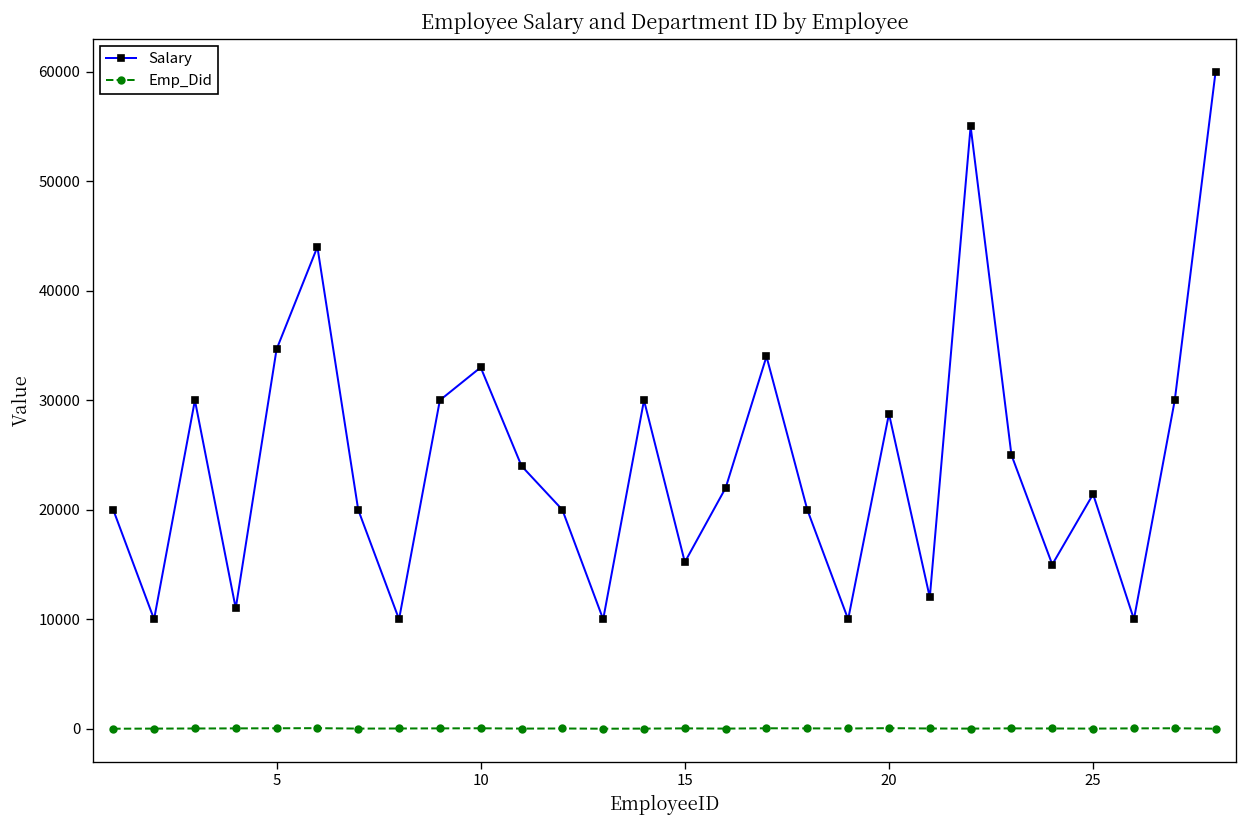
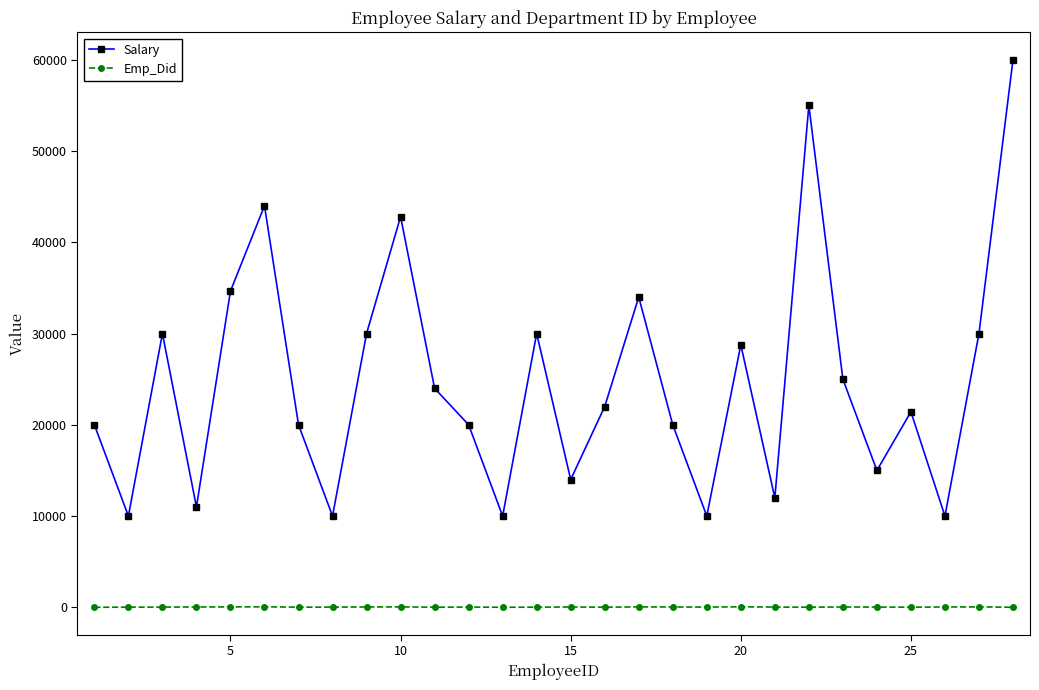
Salary, 10: 33000 -> 43000
Salary, 15: 15000 -> 14000
